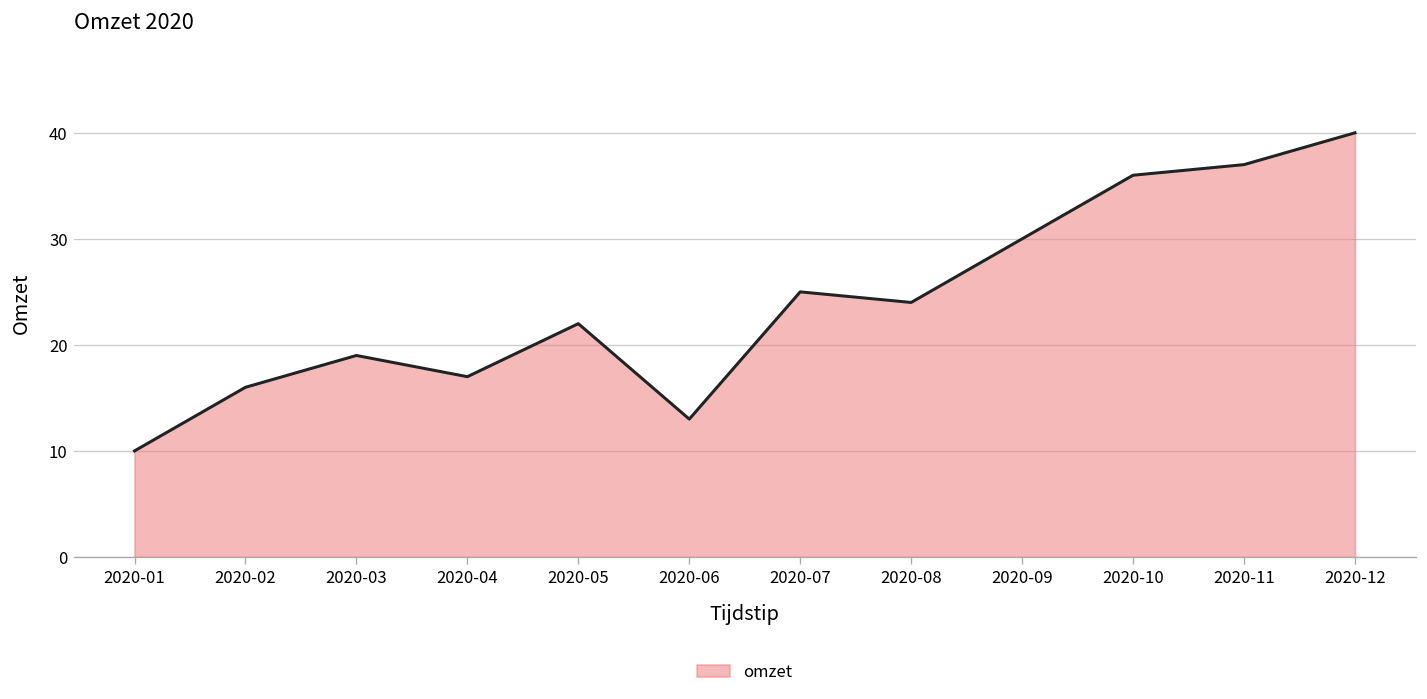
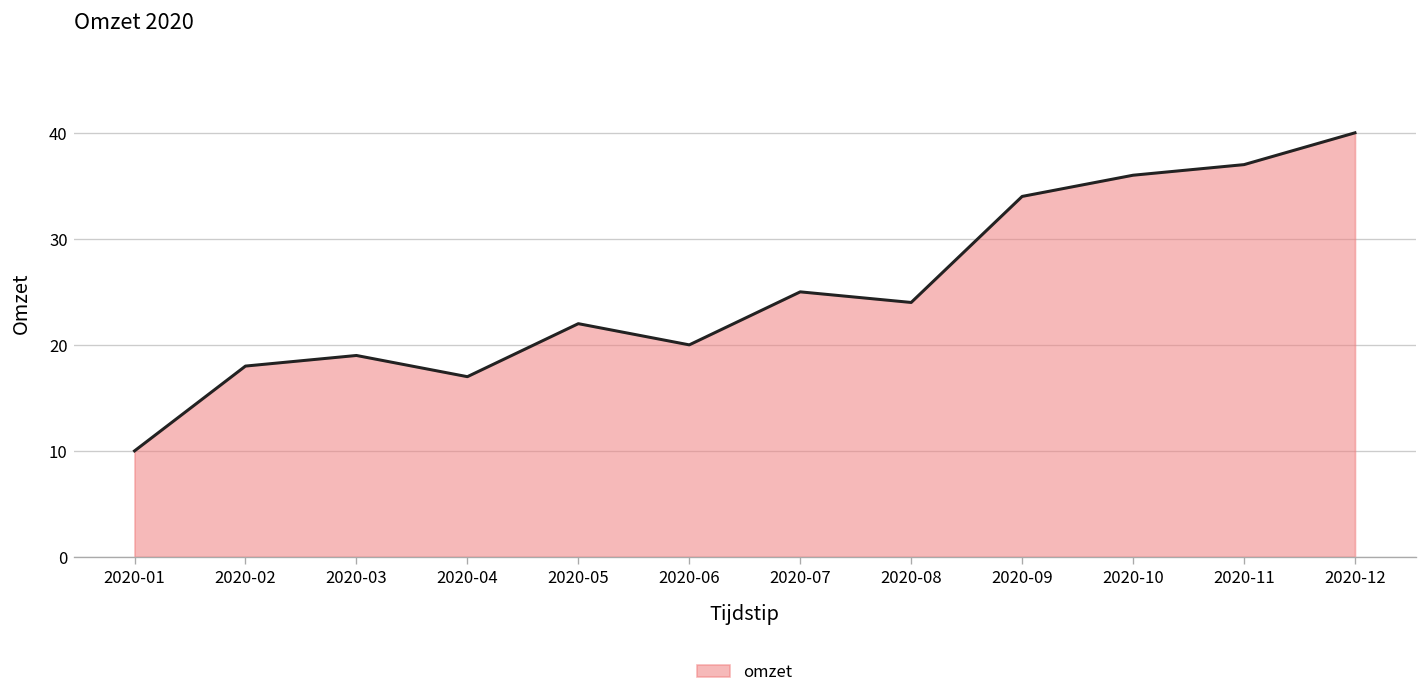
2020-02: 16 -> 18
2020-06: 13 -> 20
2020-09: 30 -> 34
